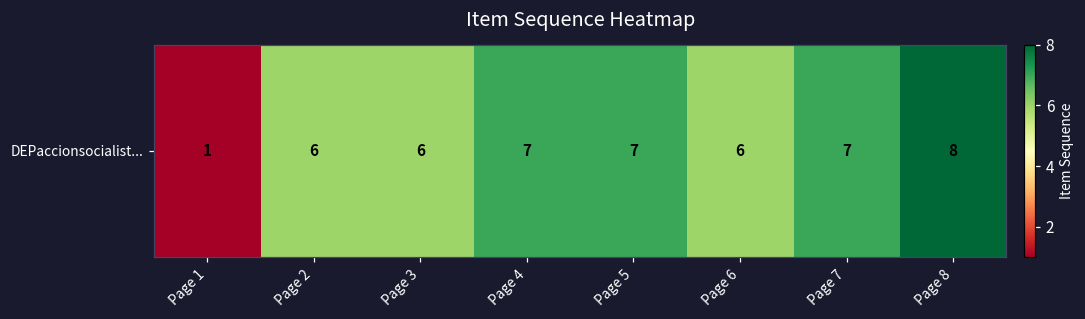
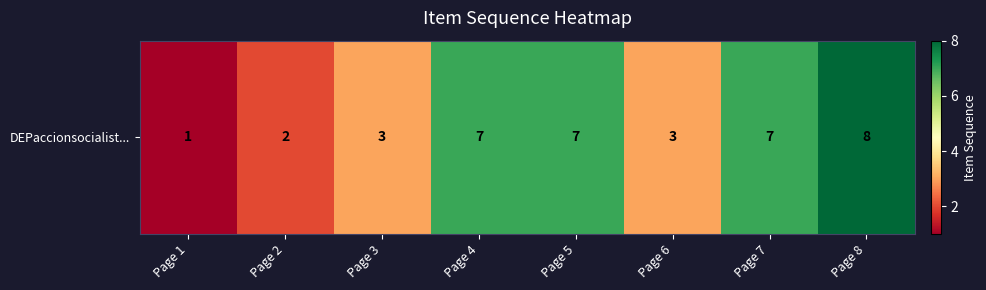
DEPaccionsocialist..., Page 2: 6 -> 2
DEPaccionsocialist..., Page 3: 6 -> 3
DEPaccionsocialist..., Page 6: 6 -> 3
